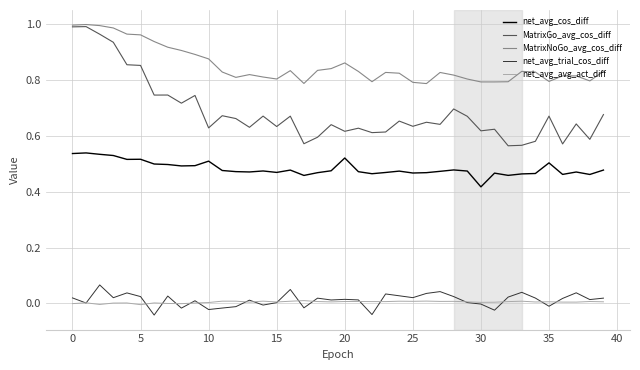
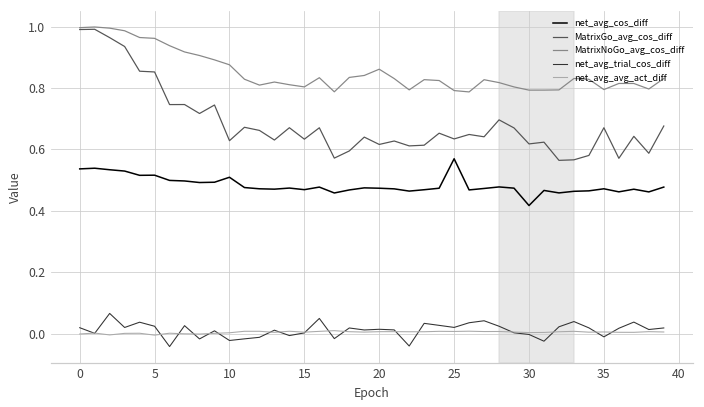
net_avg_cos_diff, 20: 0.52 -> 0.47
net_avg_cos_diff, 25: 0.47 -> 0.57
net_avg_cos_diff, 35: 0.50 -> 0.47
